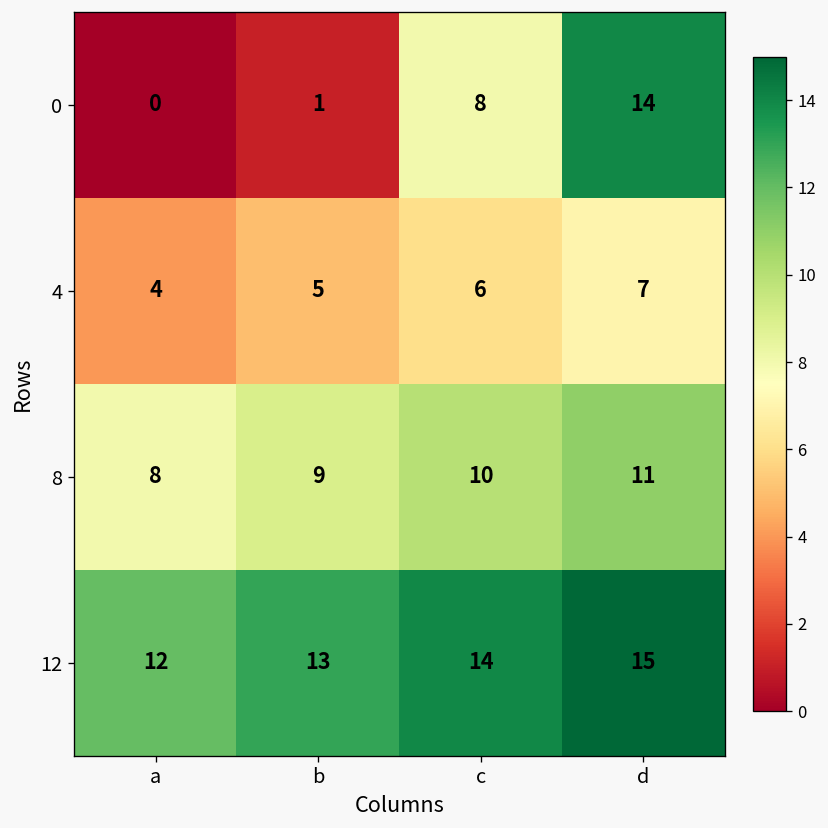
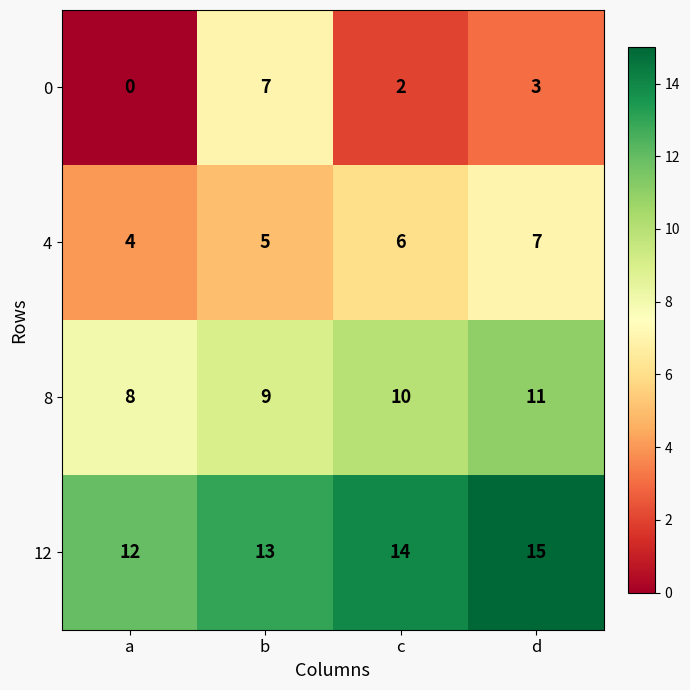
0, b: 1 -> 7
0, c: 8 -> 2
0, d: 14 -> 3
